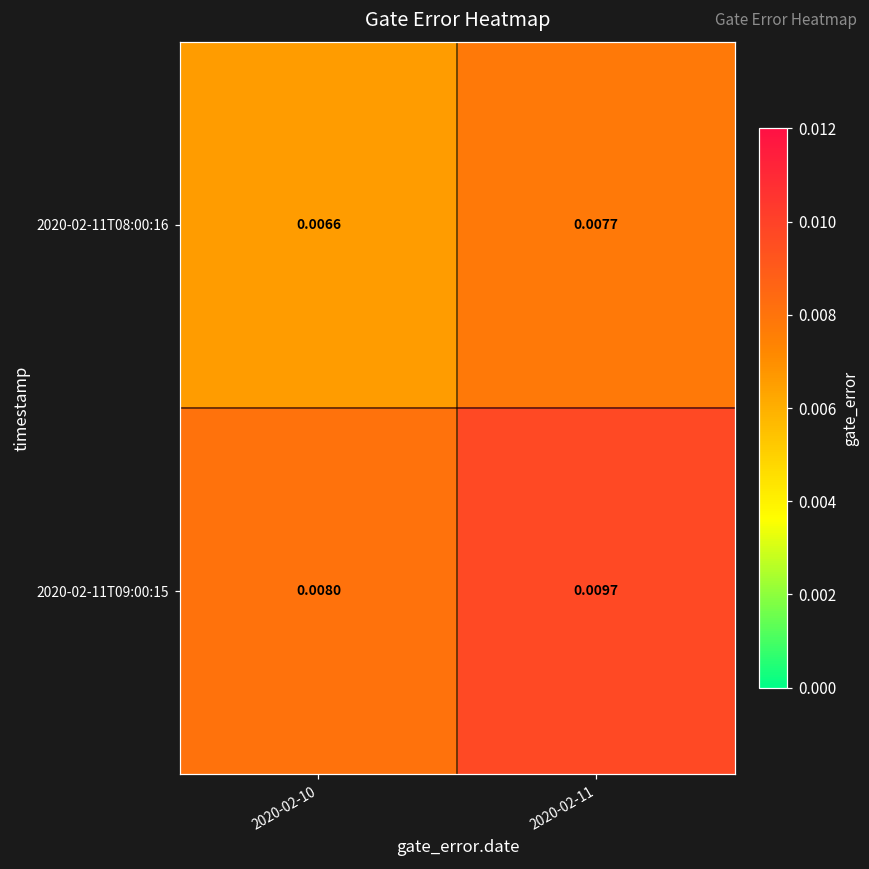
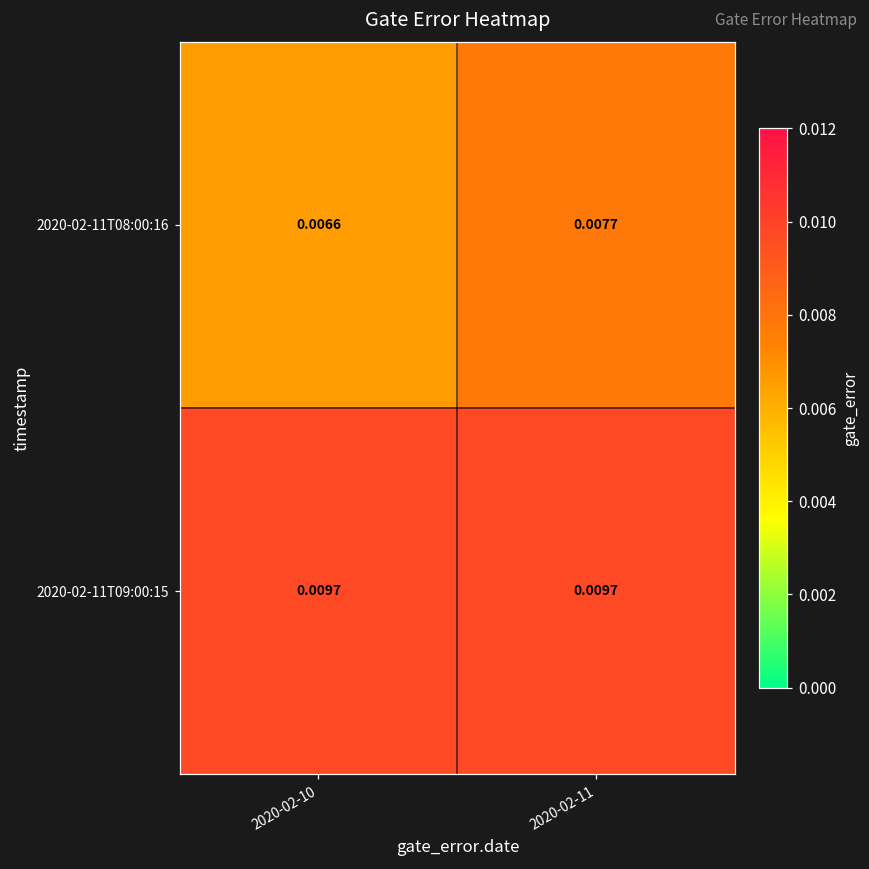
2020-02-11T09:00:15, 2020-02-10: 0.0080 -> 0.0097
